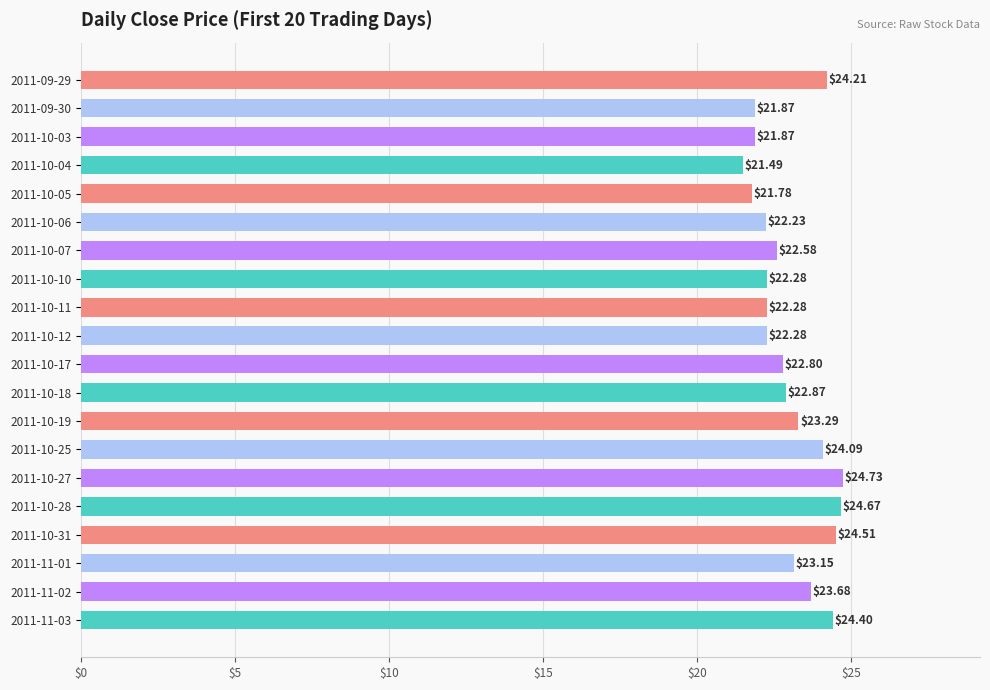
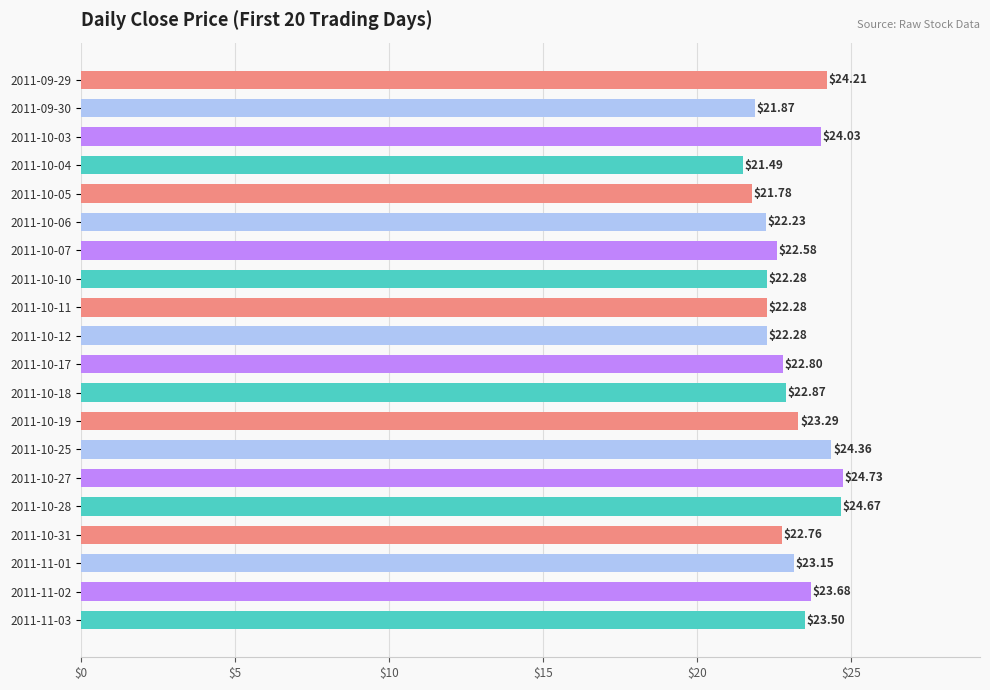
2011-10-03: $21.87 -> $24.03
2011-10-25: $24.09 -> $24.36
2011-10-31: $24.51 -> $22.76
2011-11-03: $24.40 -> $23.50
